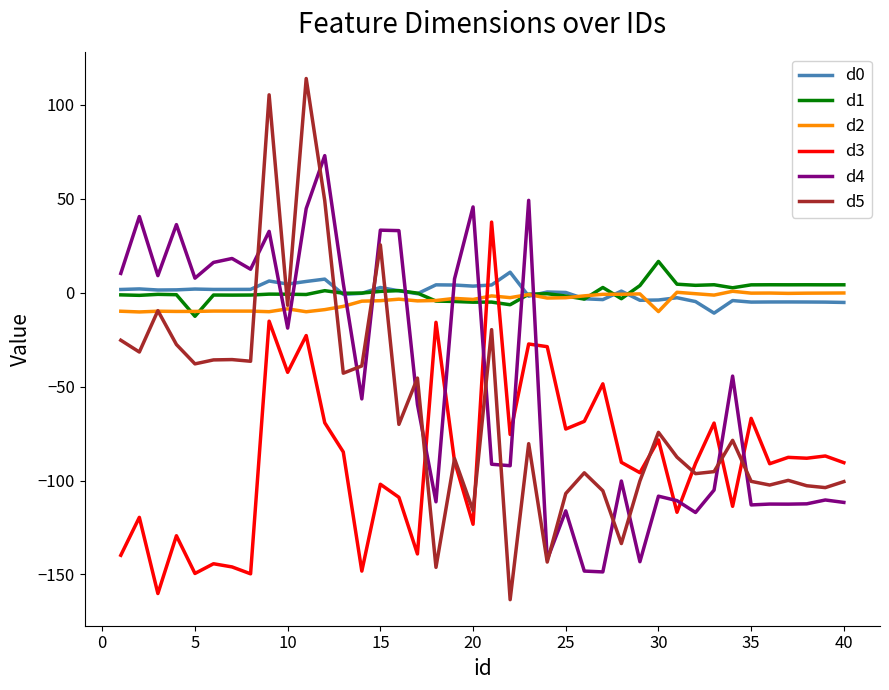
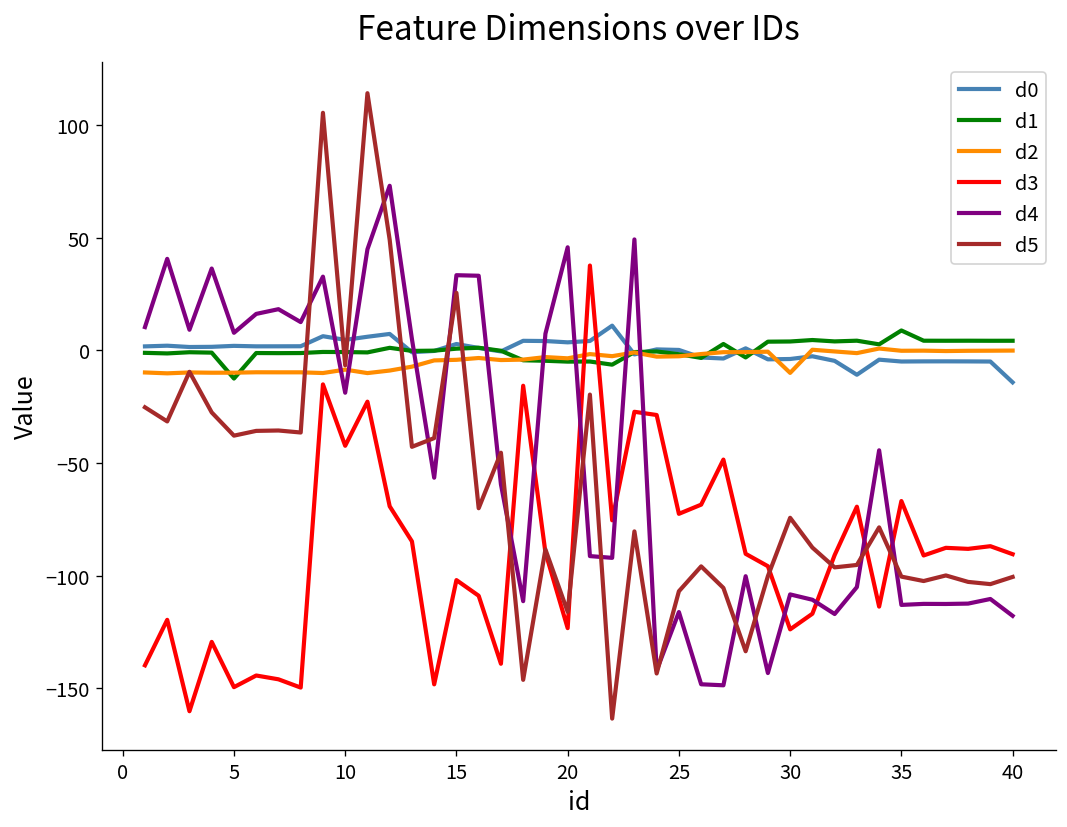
d1, 30: 17 -> 4
d3, 30: -78 -> -124
d1, 35: 4 -> 9
d0, 40: -5 -> -14
d4, 40: -112 -> -118
